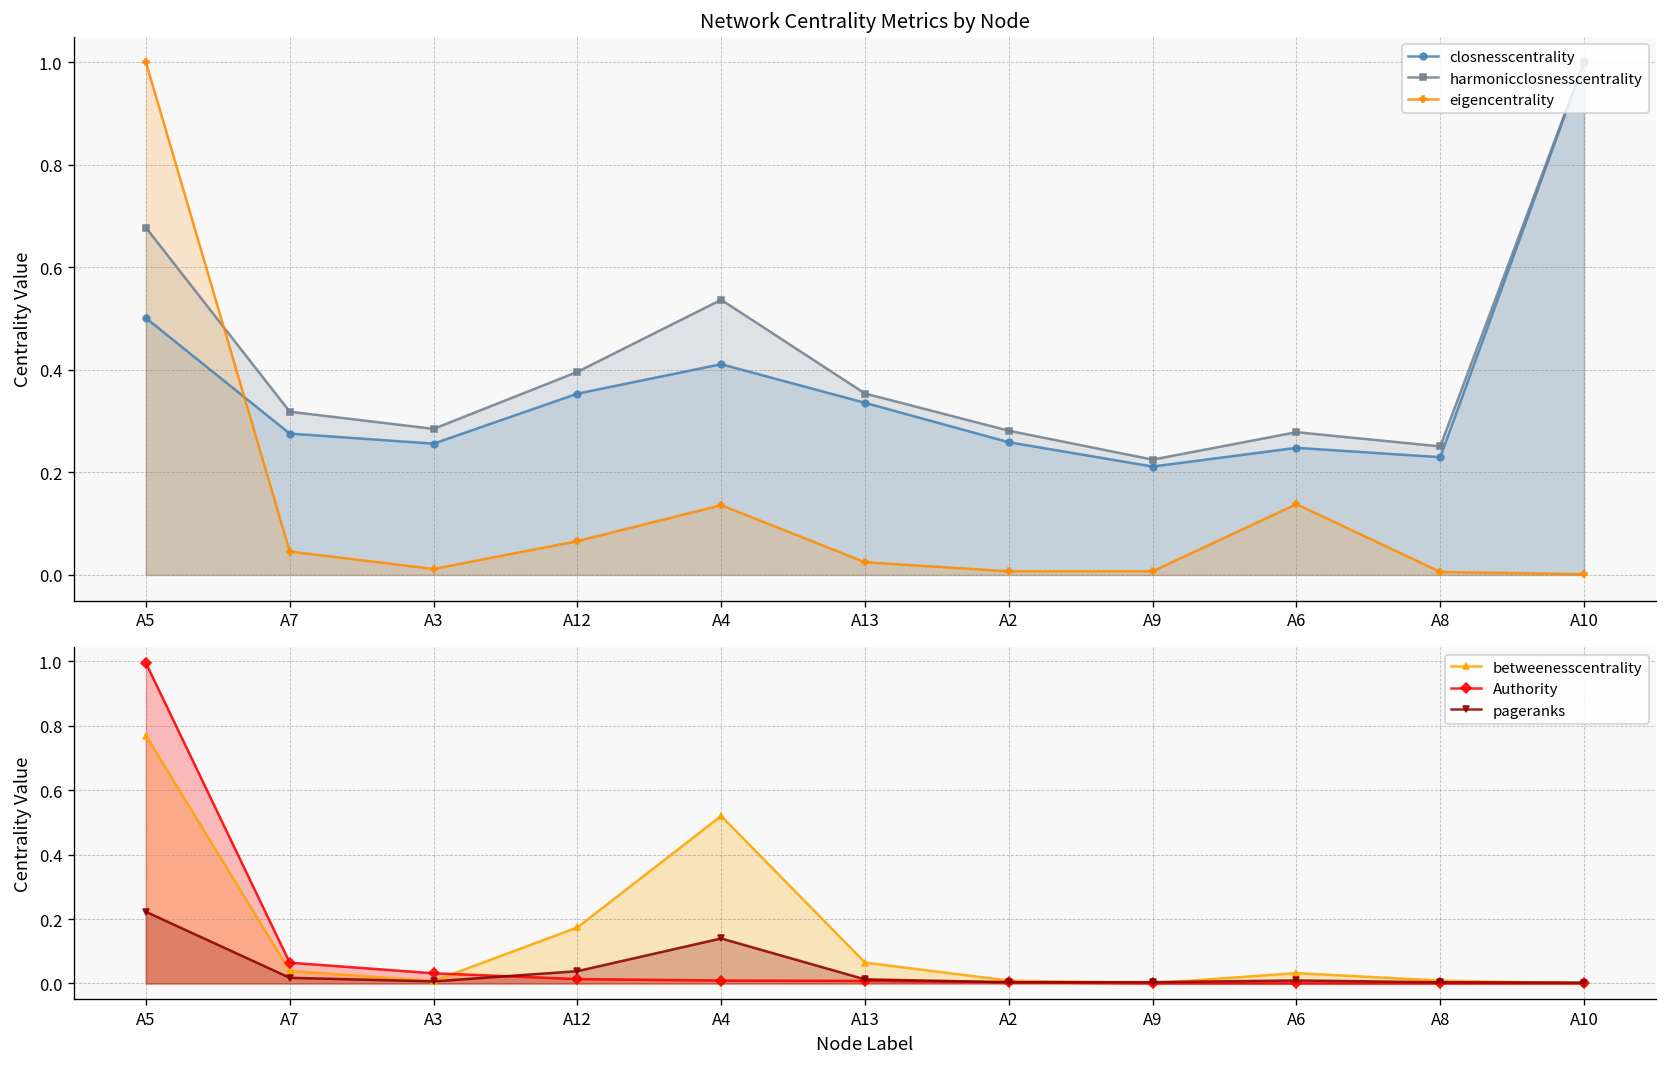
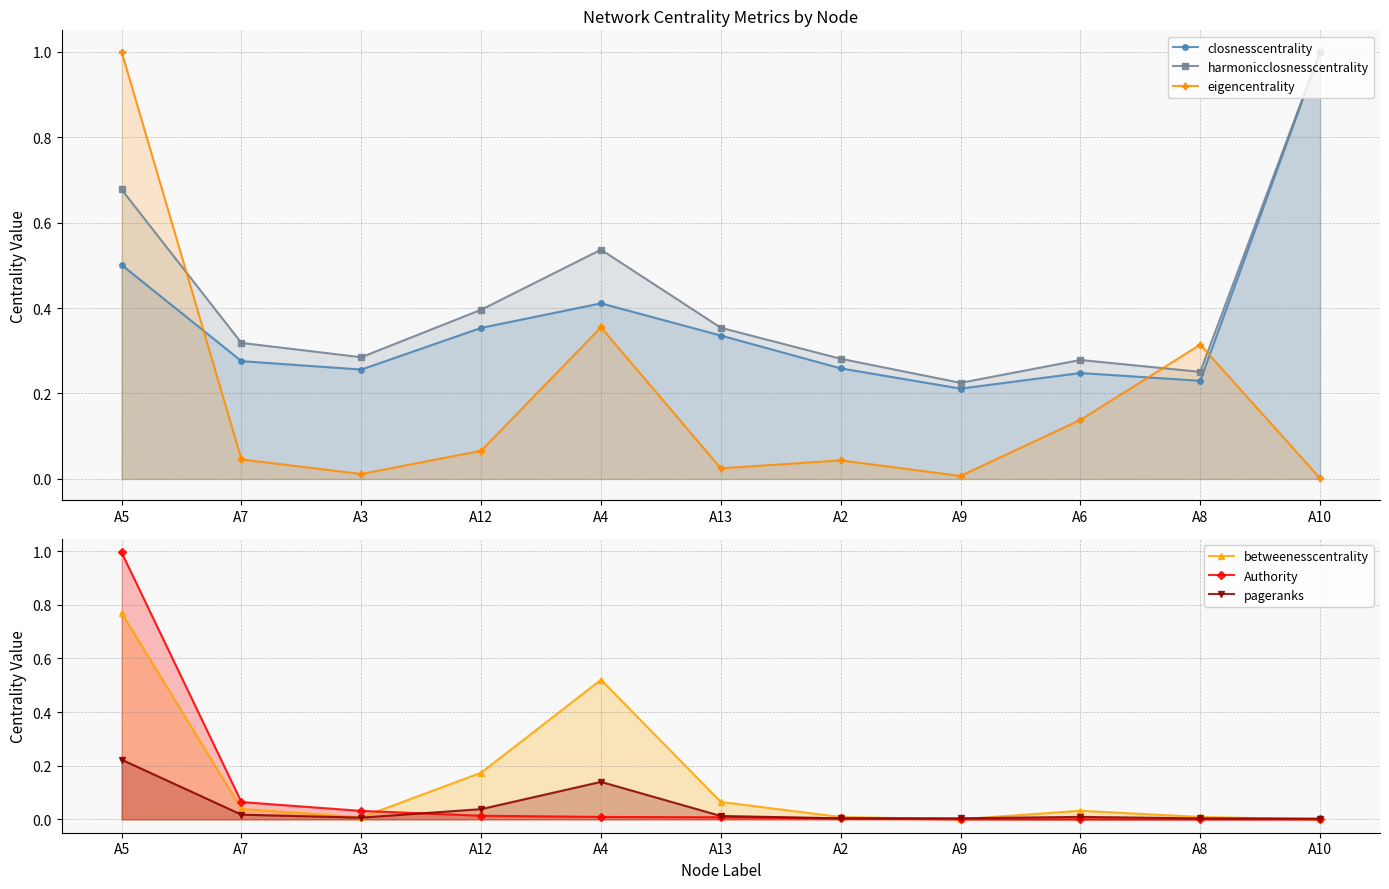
Network Centrality Metrics by Node, eigencentrality, A4: 0.14 -> 0.35
Network Centrality Metrics by Node, eigencentrality, A2: 0.01 -> 0.04
Network Centrality Metrics by Node, eigencentrality, A8: 0.01 -> 0.31
